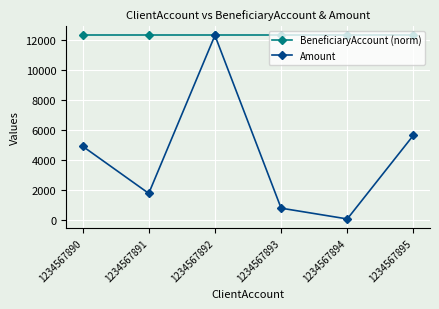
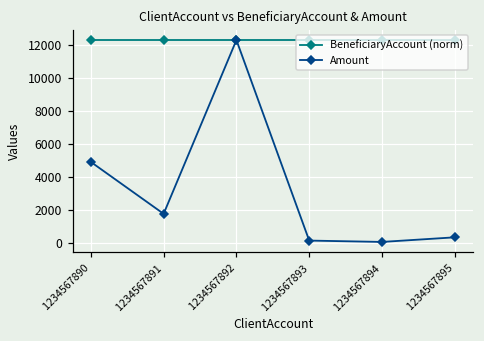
Amount, 1234567893: 800 -> 100
Amount, 1234567895: 5600 -> 300
